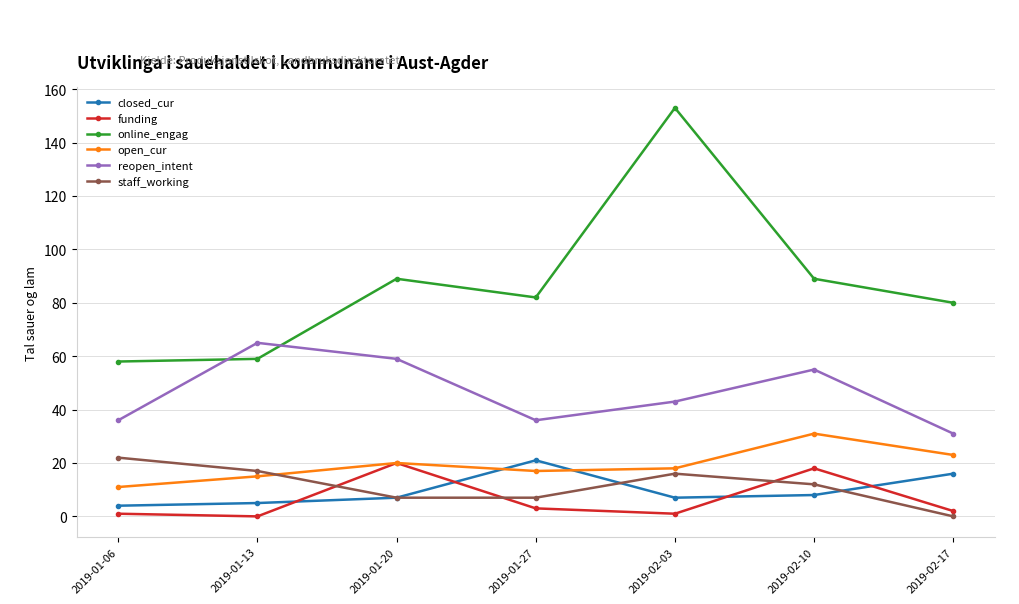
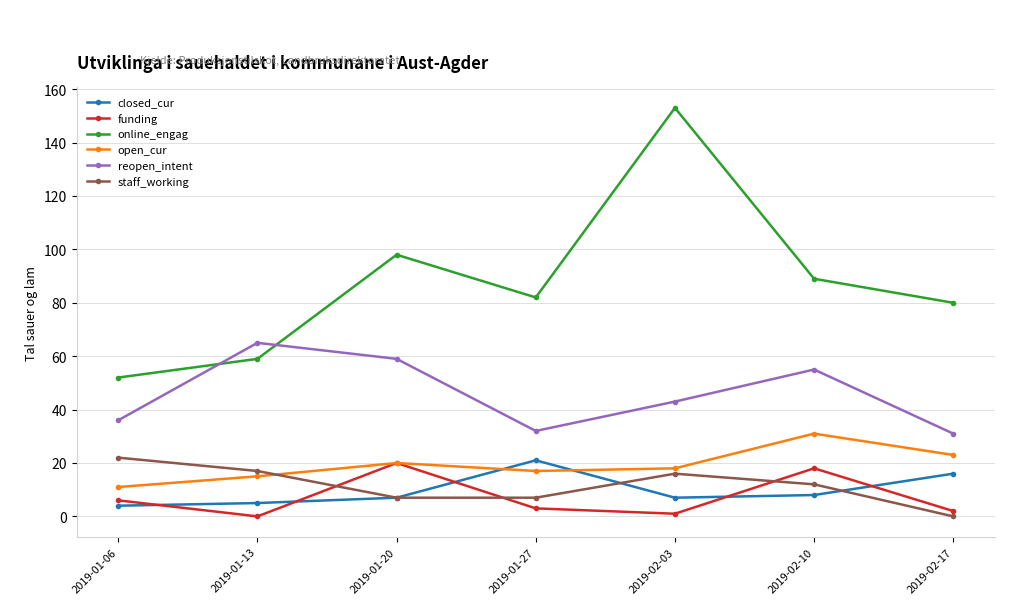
funding, 2019-01-06: 1 -> 6
online_engag, 2019-01-06: 58 -> 52
online_engag, 2019-01-20: 89 -> 98
reopen_intent, 2019-01-27: 36 -> 32
